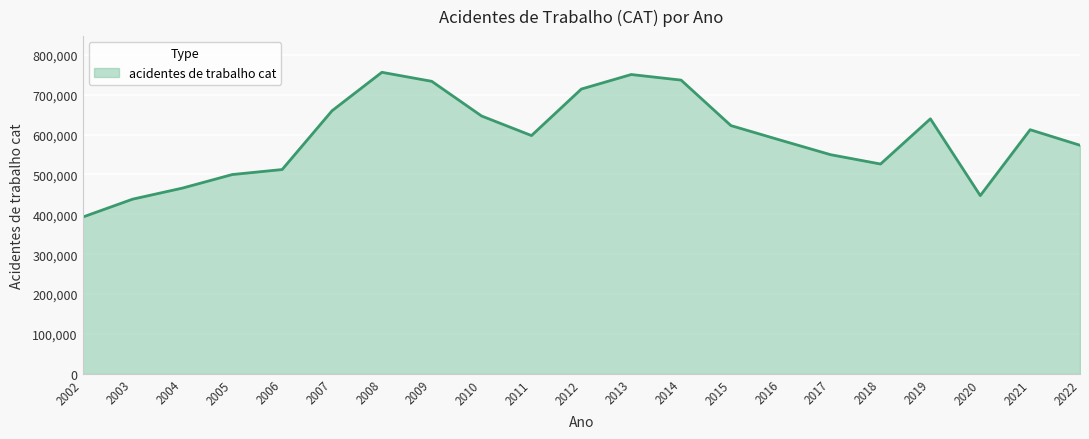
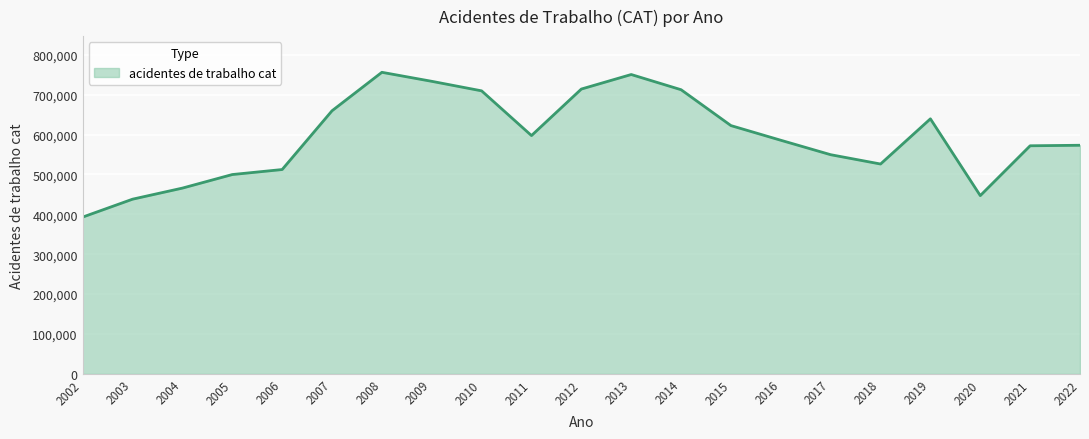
2010: 650,000 -> 710,000
2014: 740,000 -> 710,000
2021: 610,000 -> 570,000
